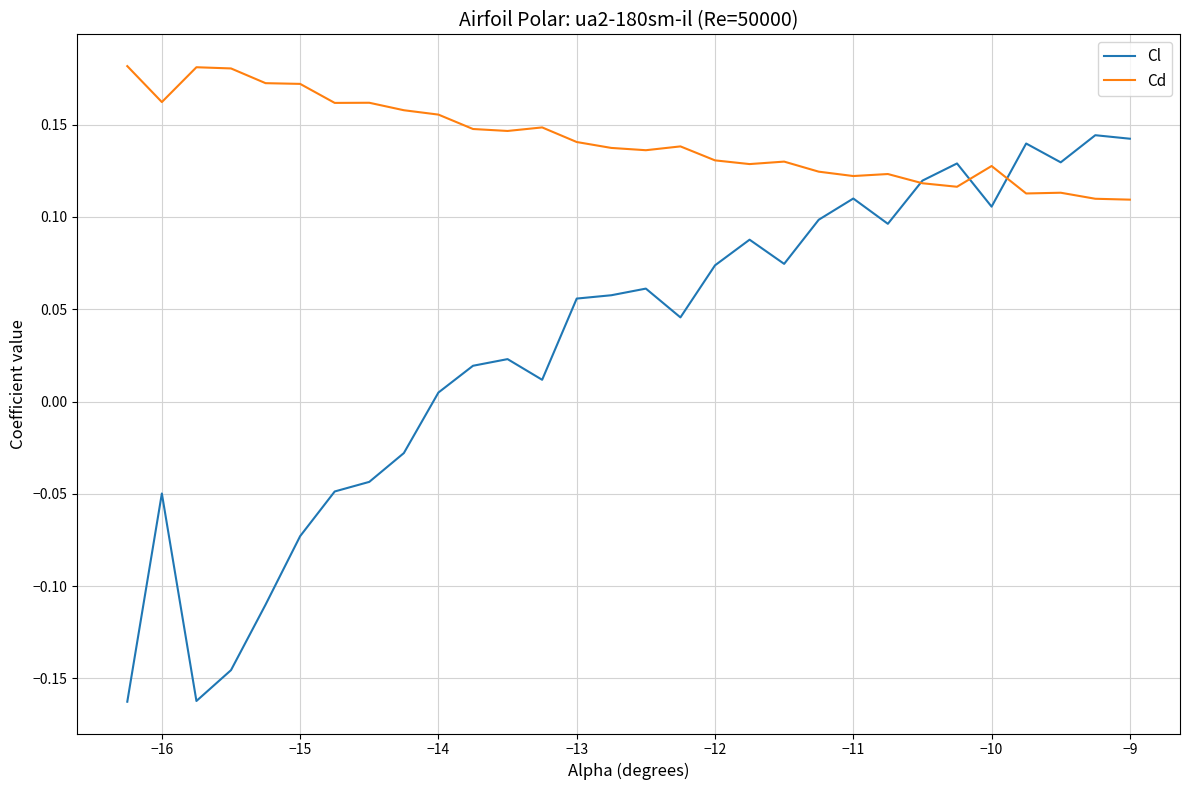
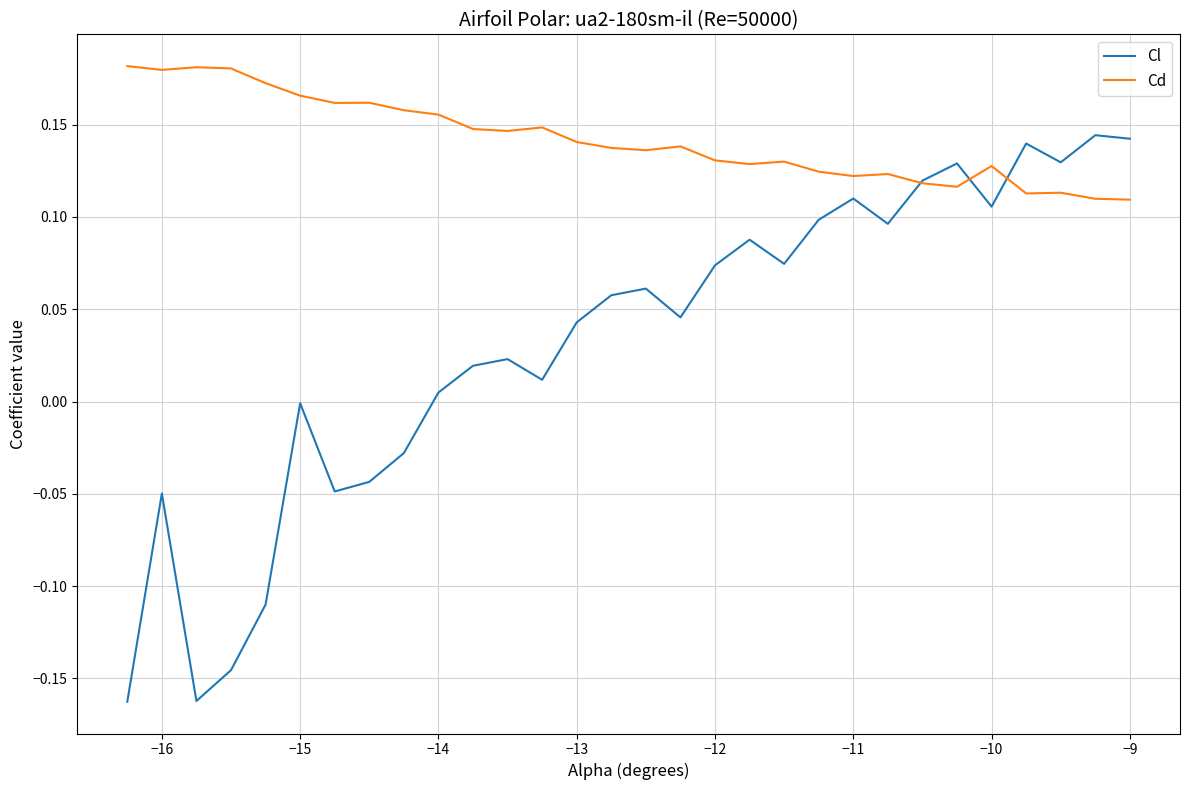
Cd, −16: 0.162 -> 0.180
Cl, −15: -0.073 -> -0.001
Cd, −15: 0.172 -> 0.166
Cl, −13: 0.056 -> 0.043
